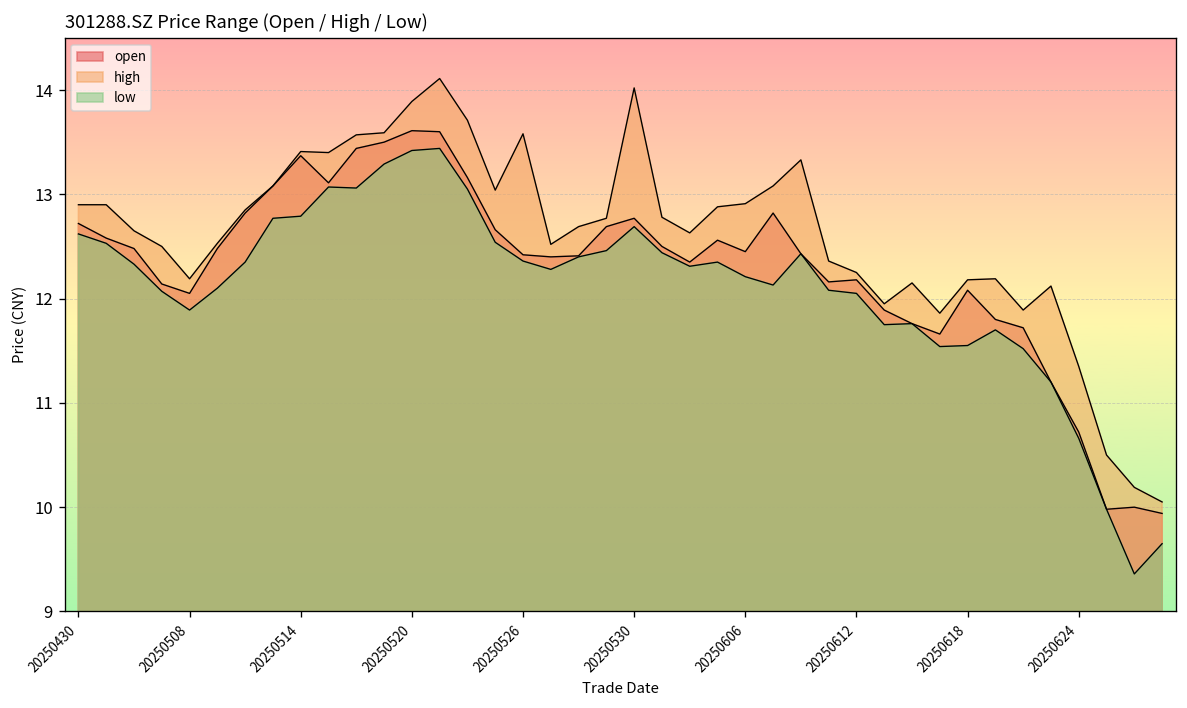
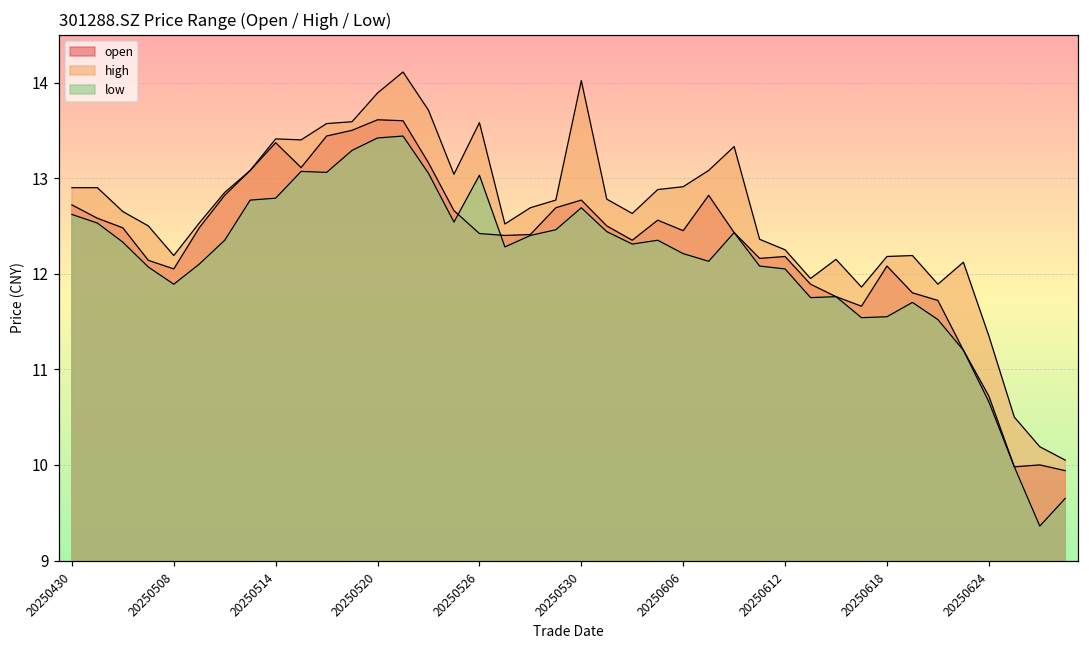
low, 20250526: 12.4 -> 13.0
